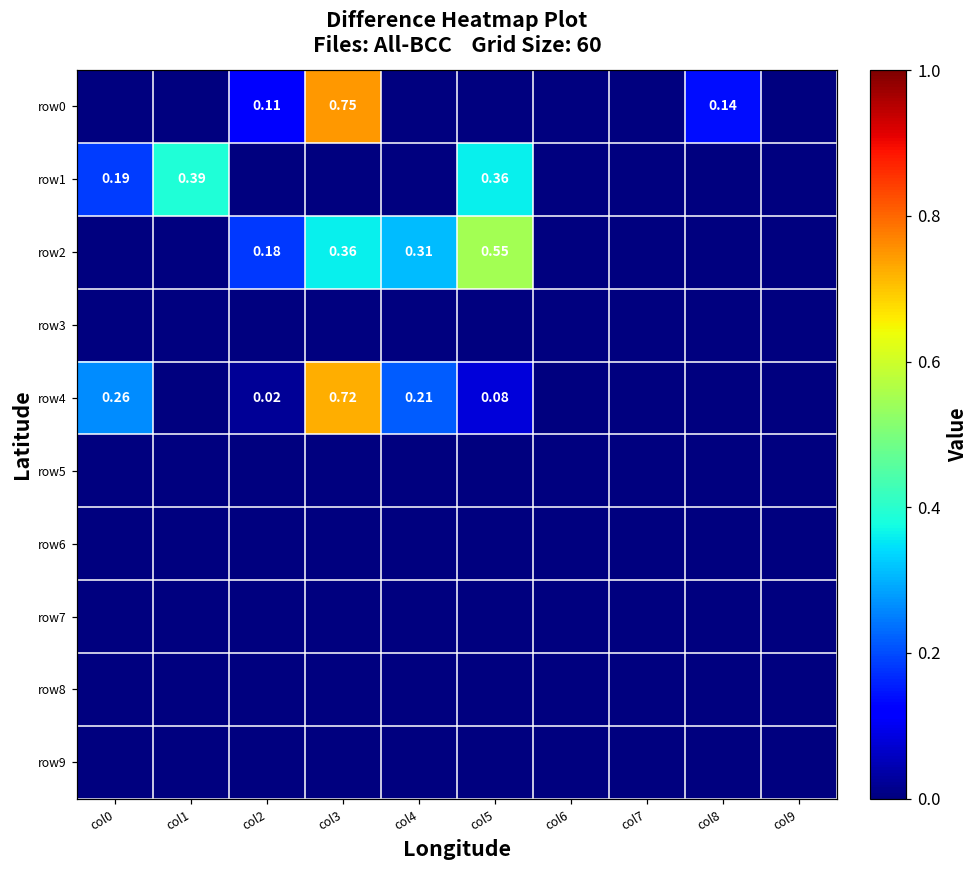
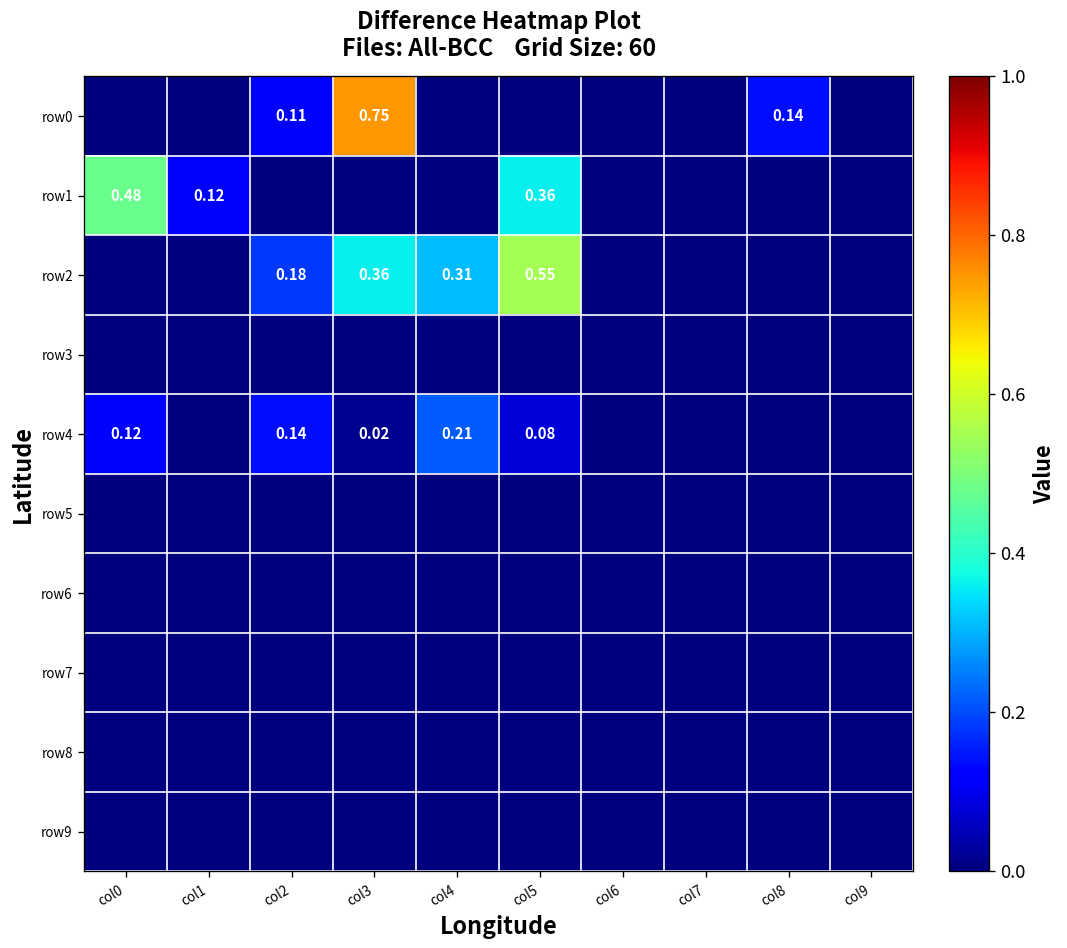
row1, col0: 0.19 -> 0.48
row1, col1: 0.39 -> 0.12
row4, col0: 0.26 -> 0.12
row4, col2: 0.02 -> 0.14
row4, col3: 0.72 -> 0.02
